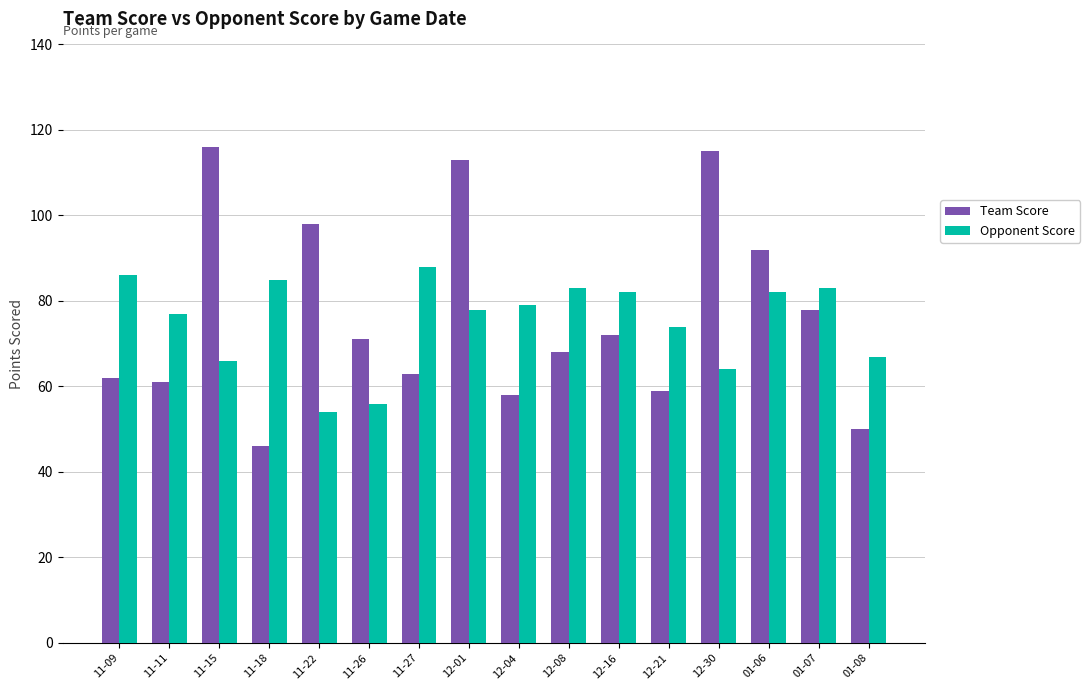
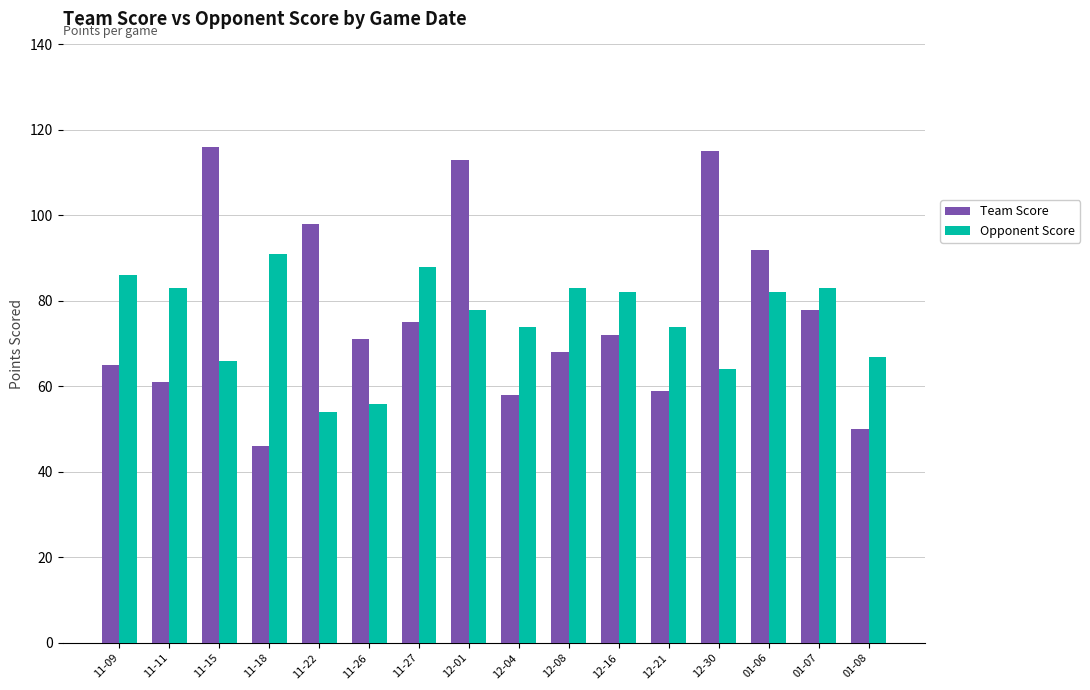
Team Score, 11-09: 62 -> 65
Opponent Score, 11-11: 77 -> 83
Opponent Score, 11-18: 85 -> 91
Team Score, 11-27: 63 -> 75
Opponent Score, 12-04: 79 -> 74
